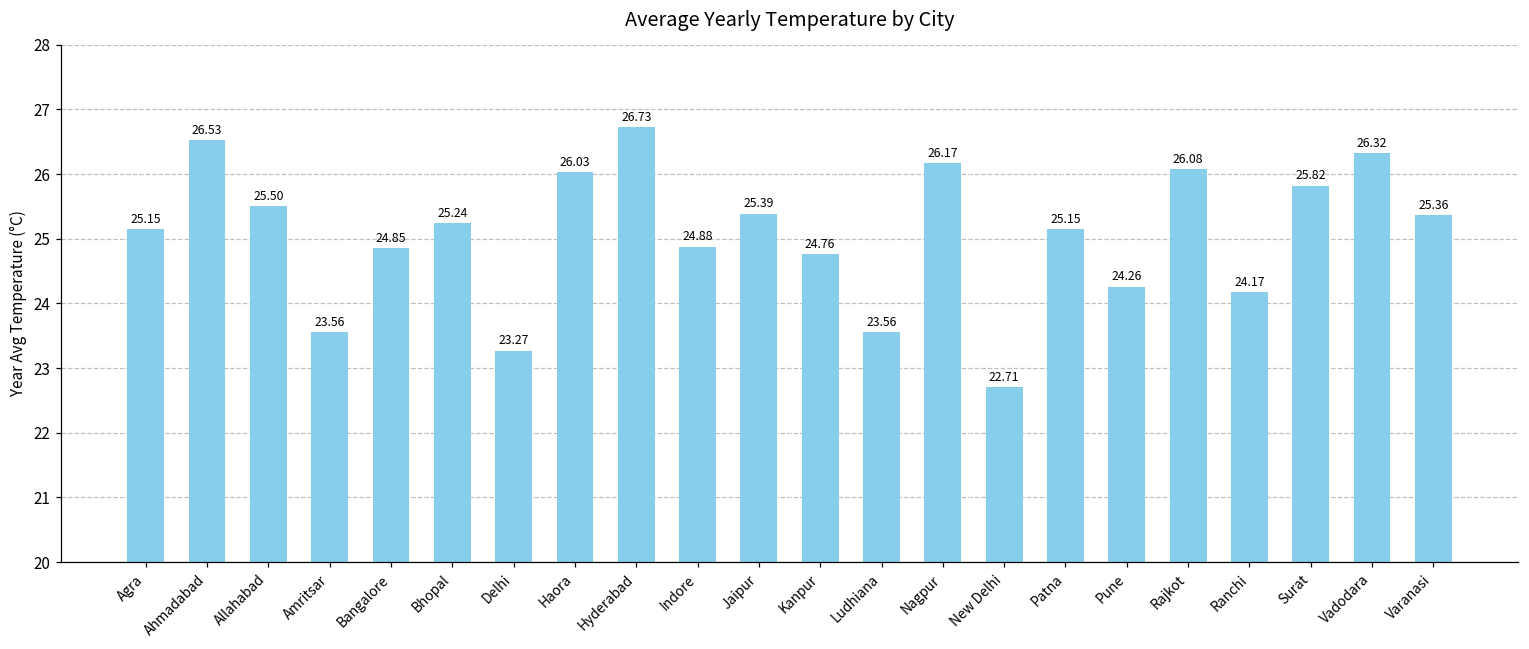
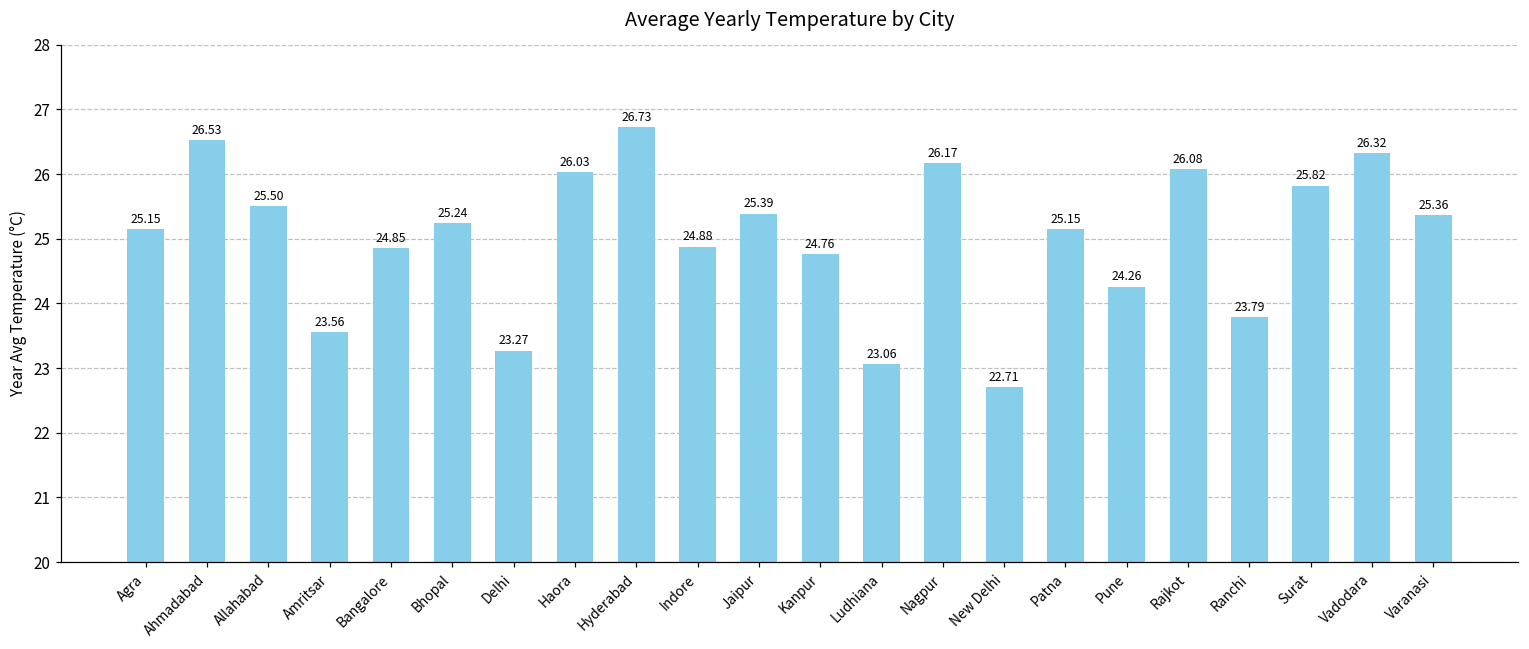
Ludhiana: 23.56 -> 23.06
Ranchi: 24.17 -> 23.79
